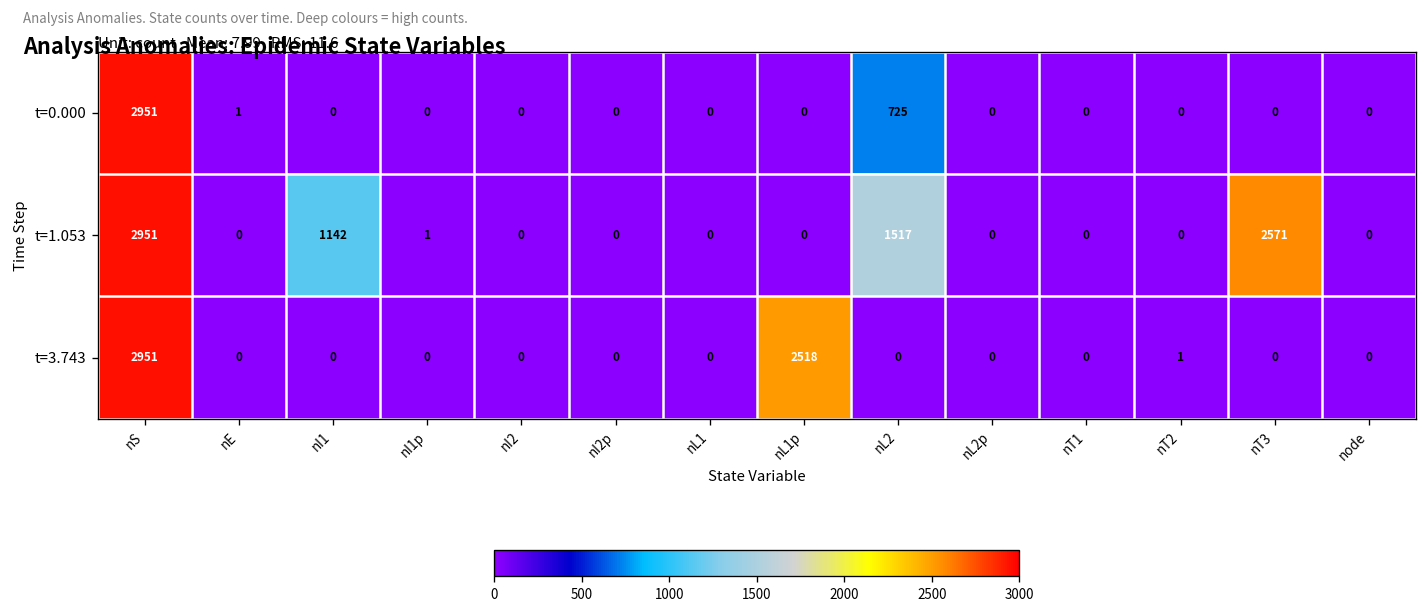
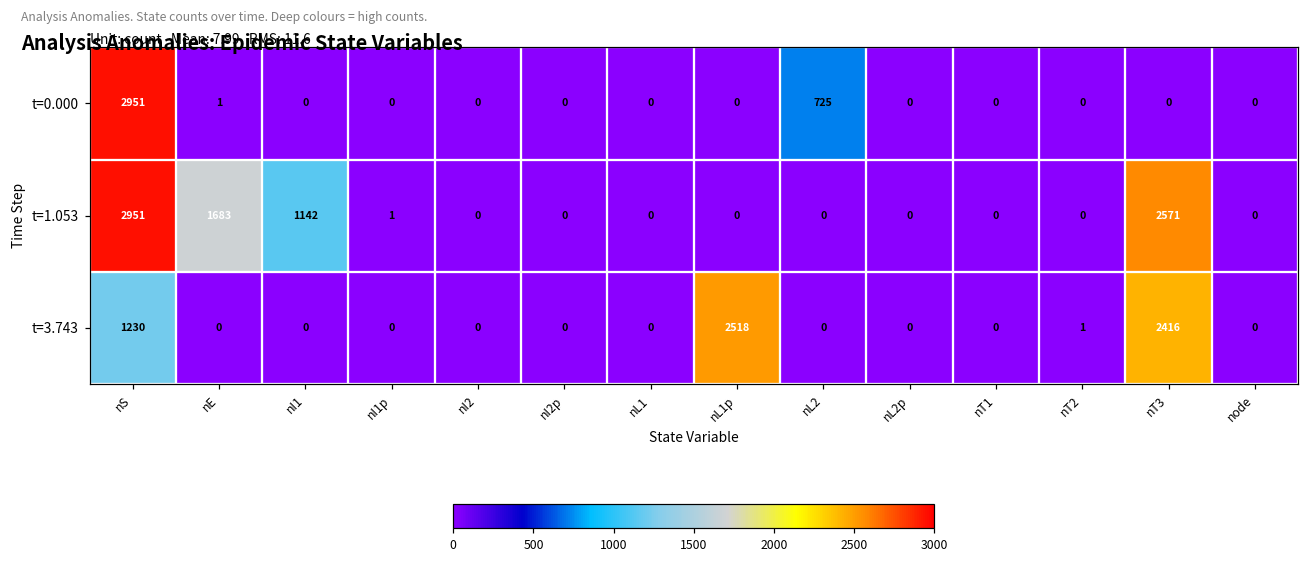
t=1.053, nE: 0 -> 1683
t=1.053, nL2: 1517 -> 0
t=3.743, nS: 2951 -> 1230
t=3.743, nT3: 0 -> 2416
